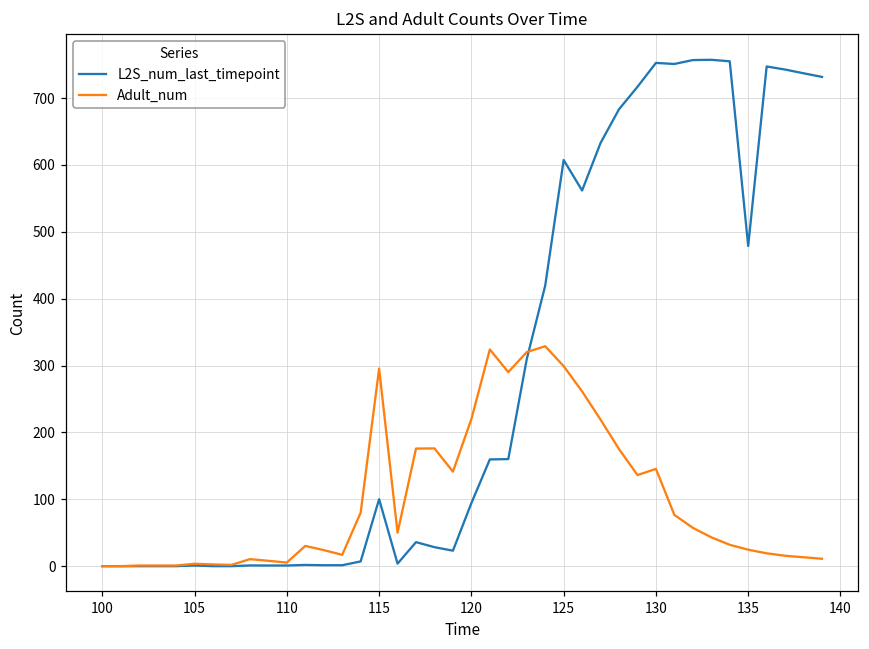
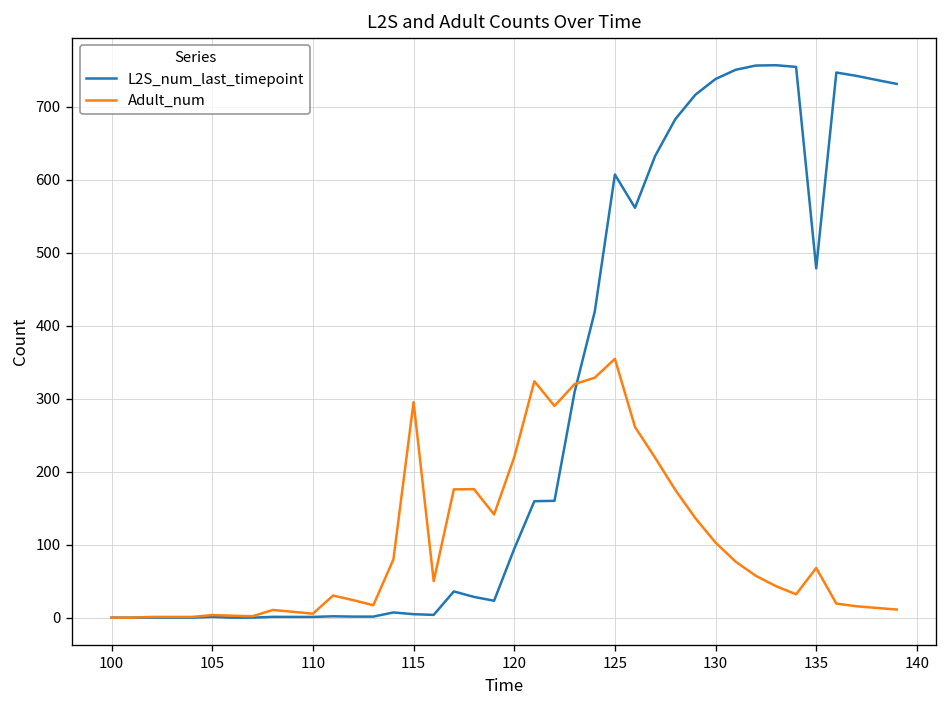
L2S_num_last_timepoint, 115: 100 -> 0
Adult_num, 125: 300 -> 350
L2S_num_last_timepoint, 130: 750 -> 740
Adult_num, 130: 150 -> 100
Adult_num, 135: 20 -> 70
